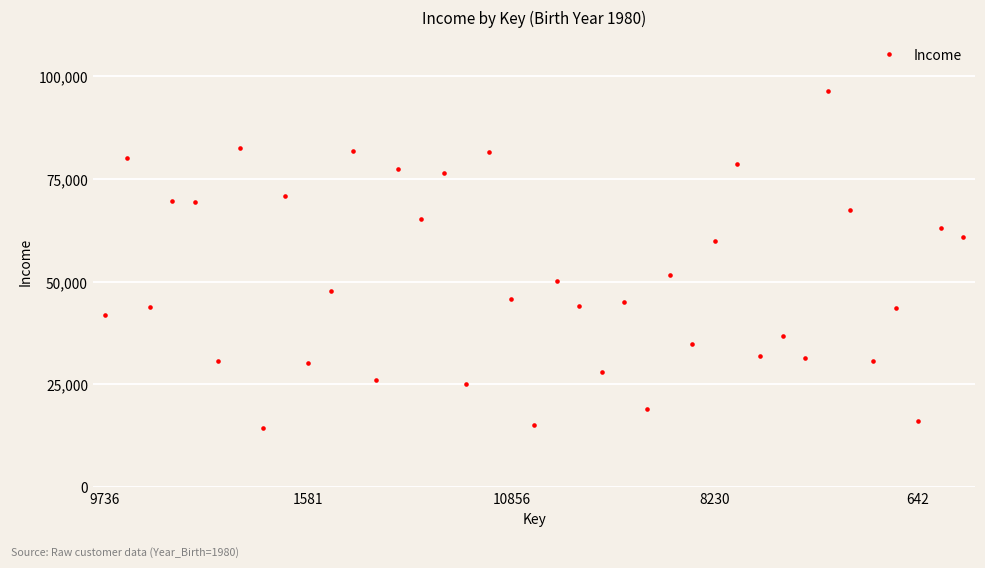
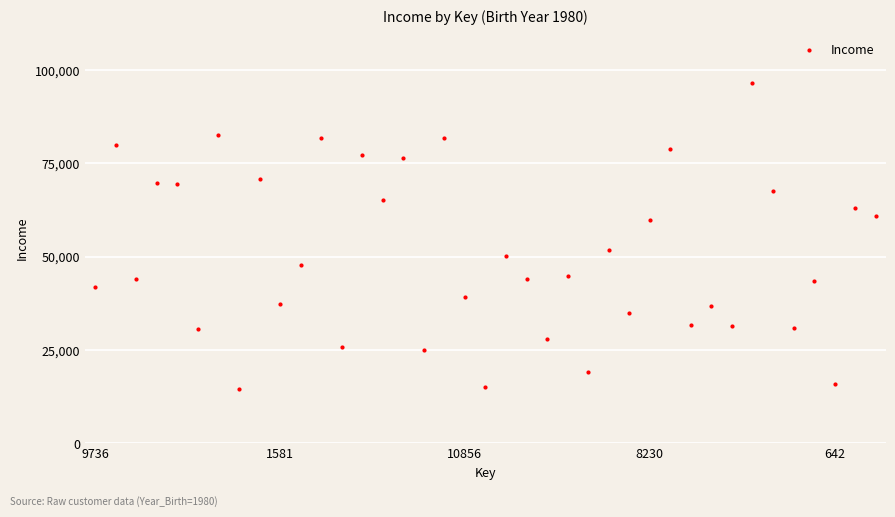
1581: 30,000 -> 37,000
10856: 46,000 -> 39,000
